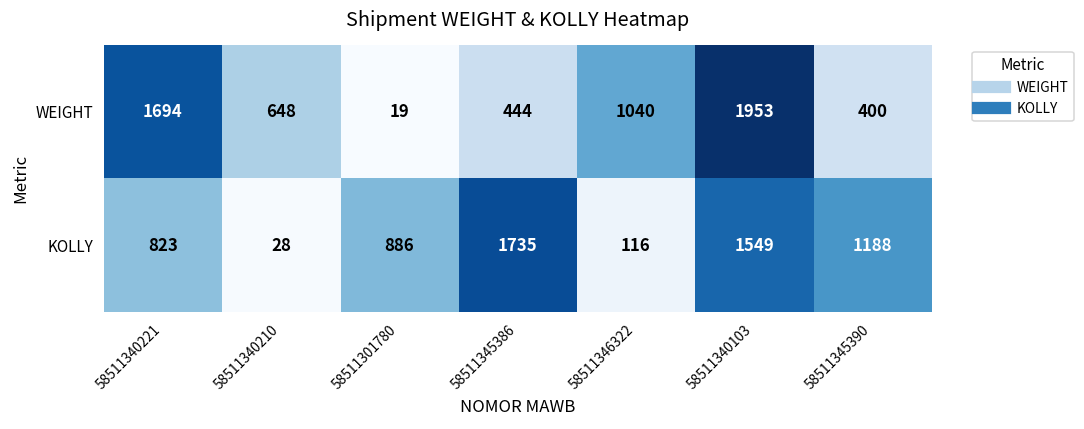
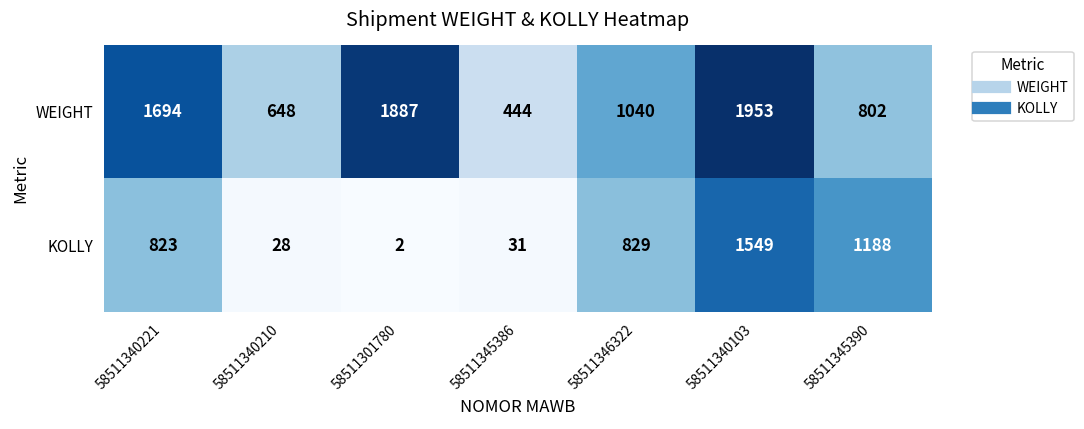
WEIGHT, 58511301780: 19 -> 1887
WEIGHT, 58511345390: 400 -> 802
KOLLY, 58511301780: 886 -> 2
KOLLY, 58511345386: 1735 -> 31
KOLLY, 58511346322: 116 -> 829
